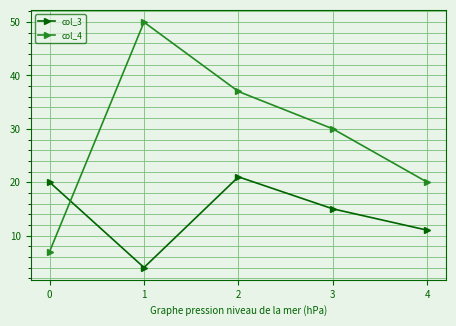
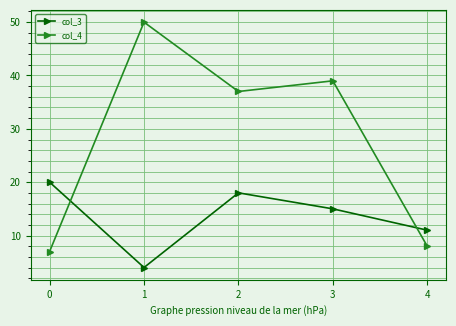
col_3, 2: 21 -> 18
col_4, 3: 30 -> 39
col_4, 4: 20 -> 8
